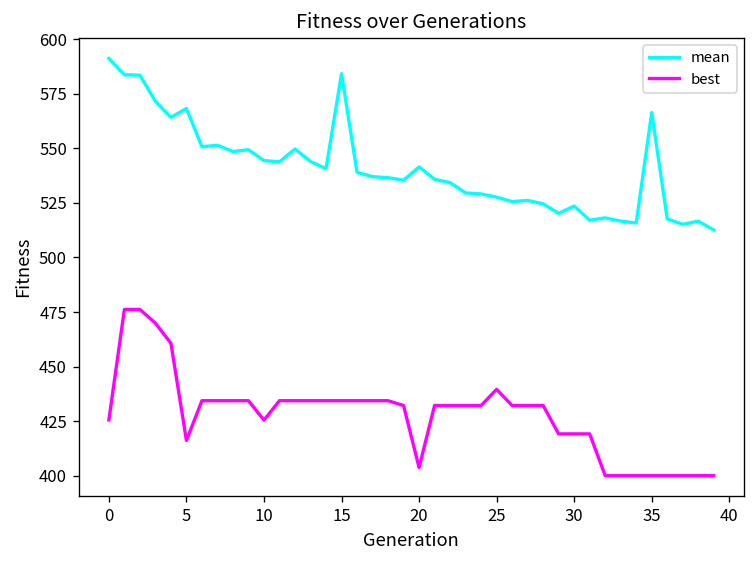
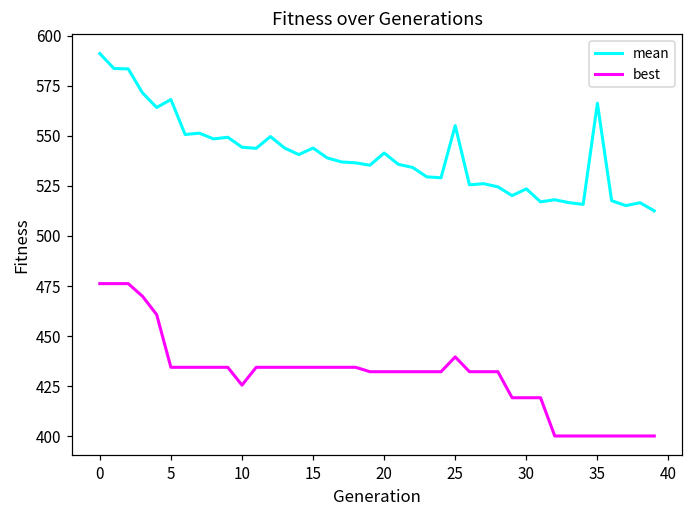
best, 0: 426 -> 476
best, 5: 416 -> 434
mean, 15: 584 -> 544
best, 20: 404 -> 432
mean, 25: 528 -> 555
